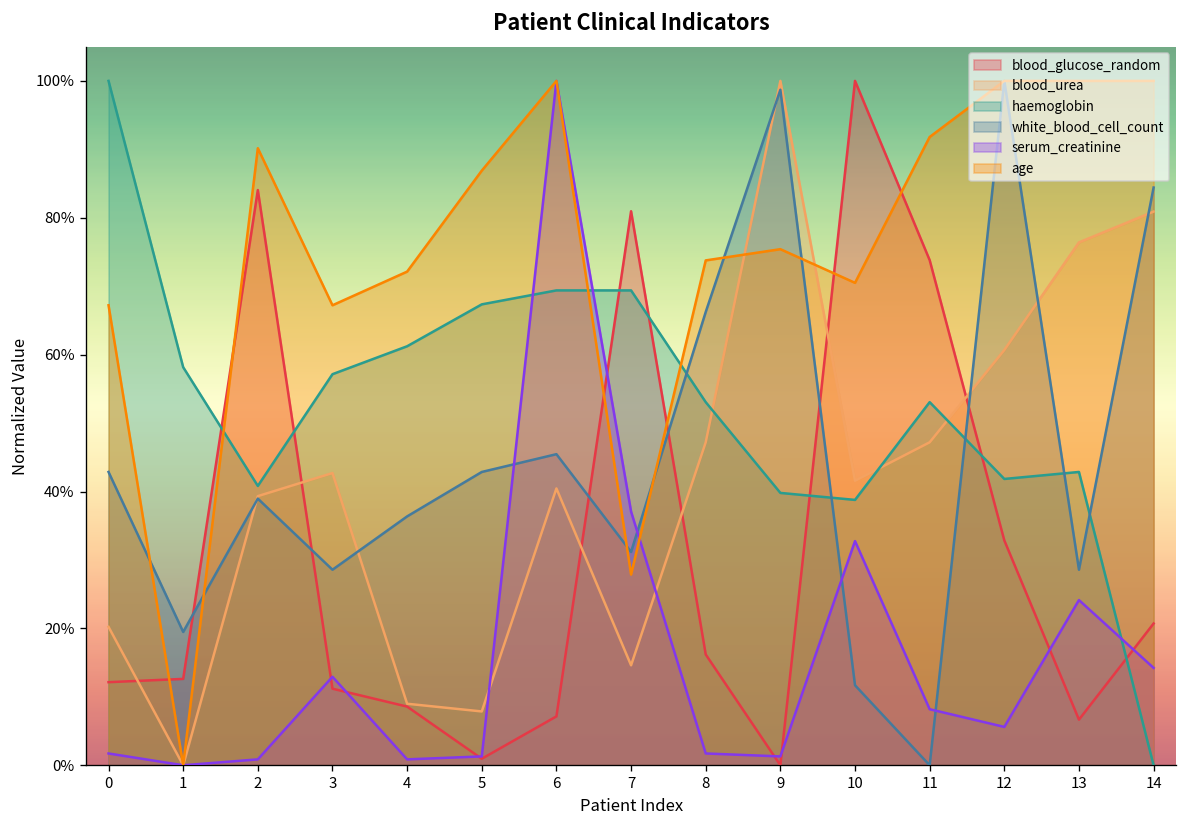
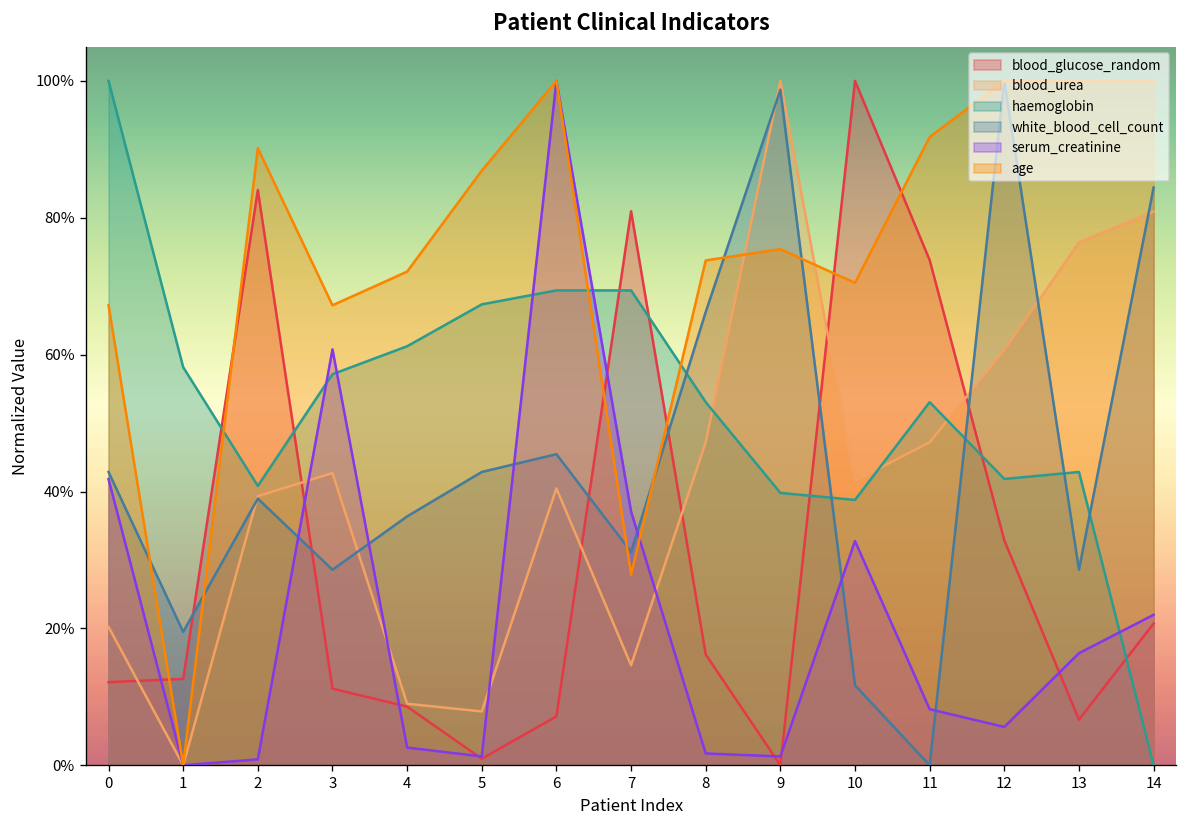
serum_creatinine, 0: 2% -> 42%
serum_creatinine, 3: 13% -> 61%
serum_creatinine, 4: 1% -> 3%
serum_creatinine, 13: 24% -> 16%
serum_creatinine, 14: 14% -> 22%
